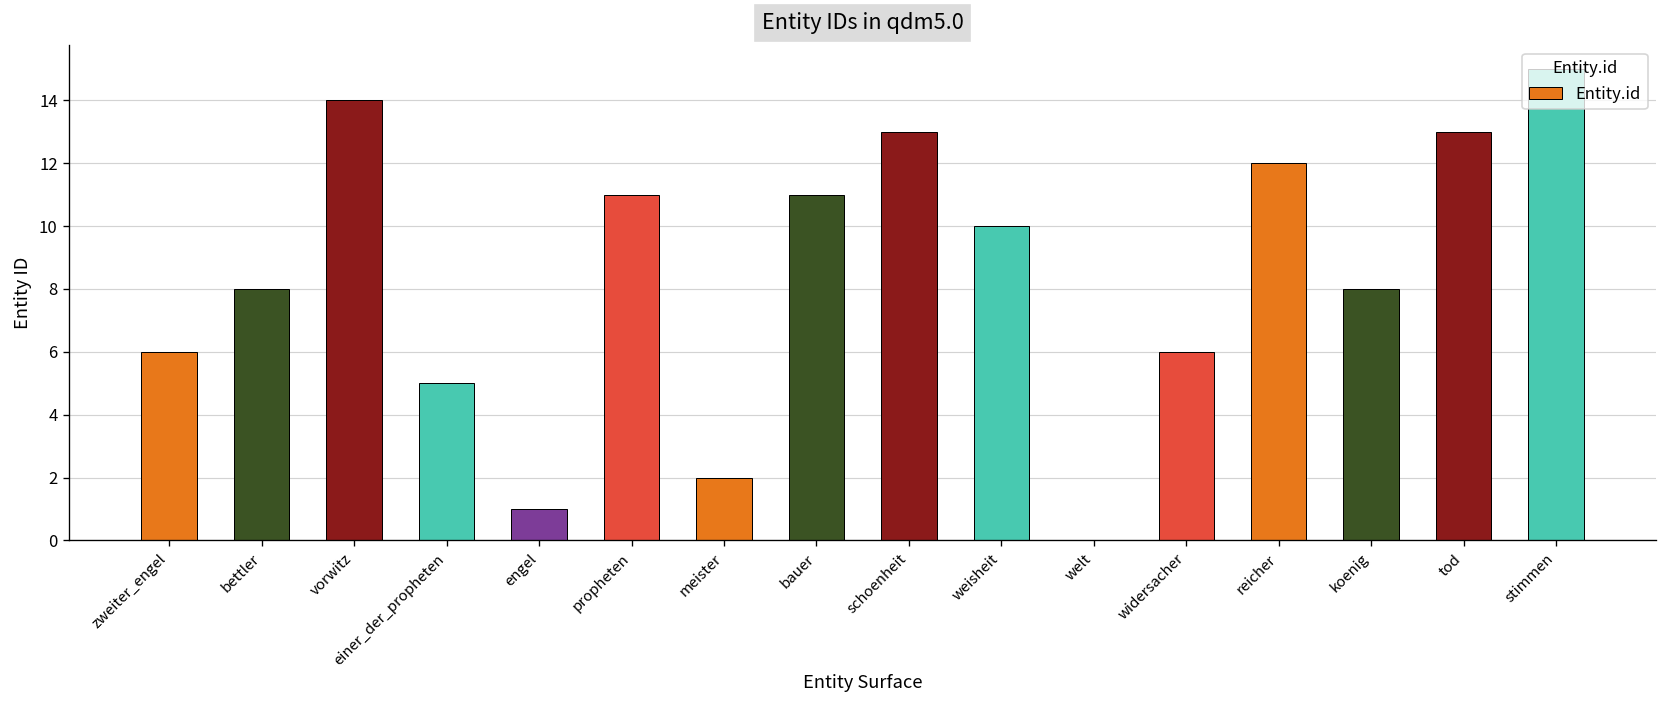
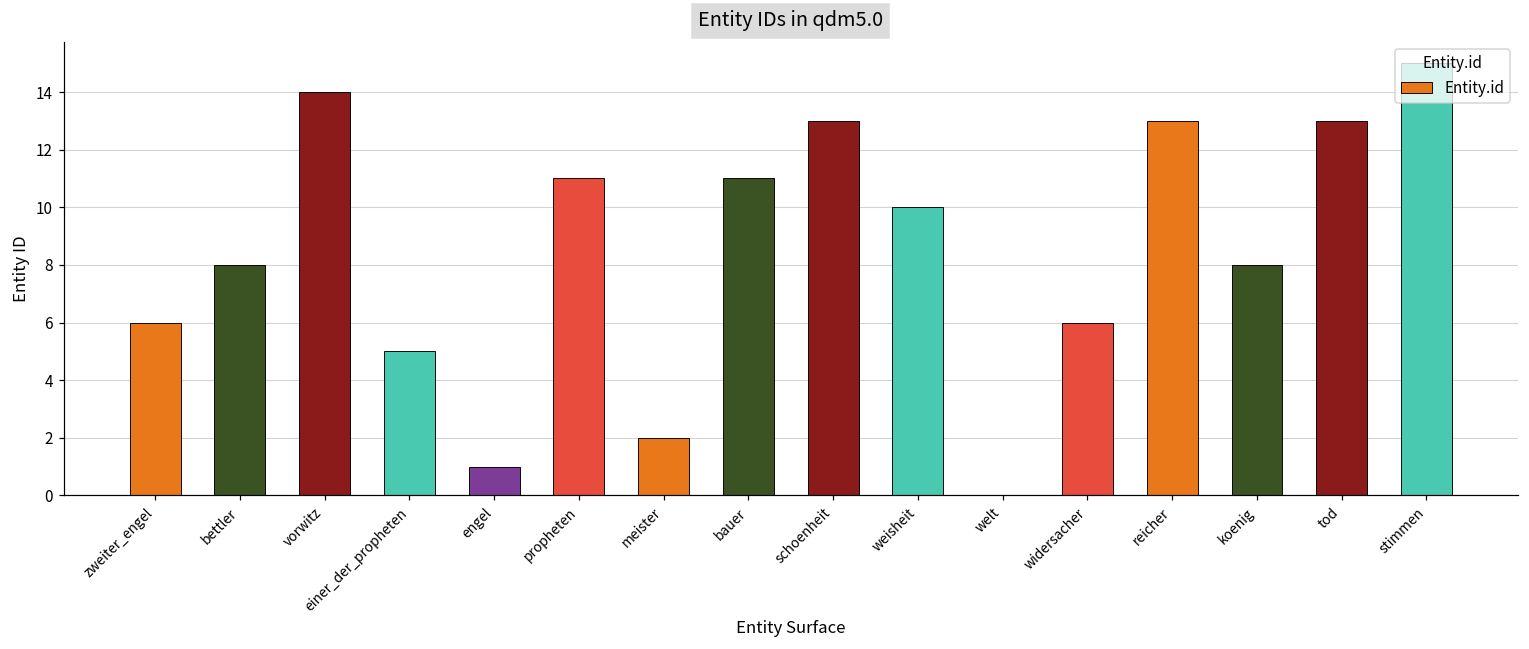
reicher: 12 -> 13
